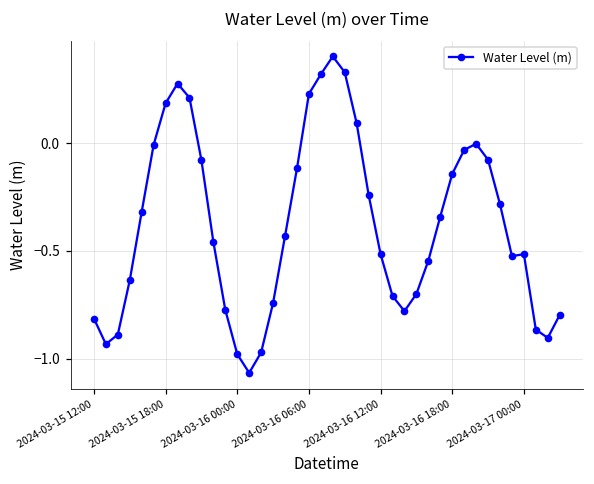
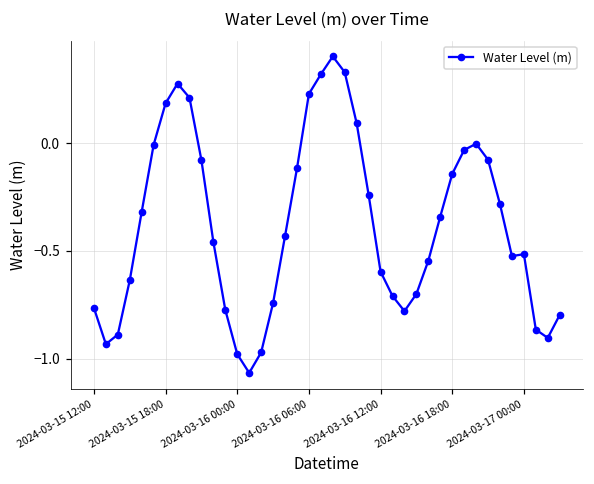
2024-03-15 12:00: -0.81 -> -0.76
2024-03-16 12:00: -0.51 -> -0.60
